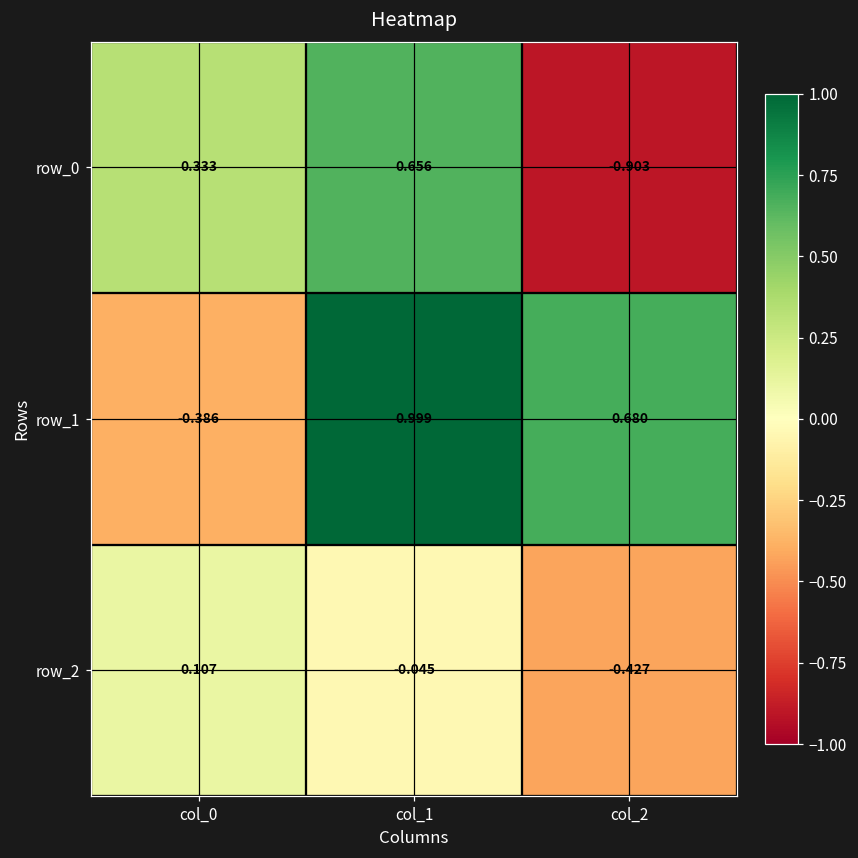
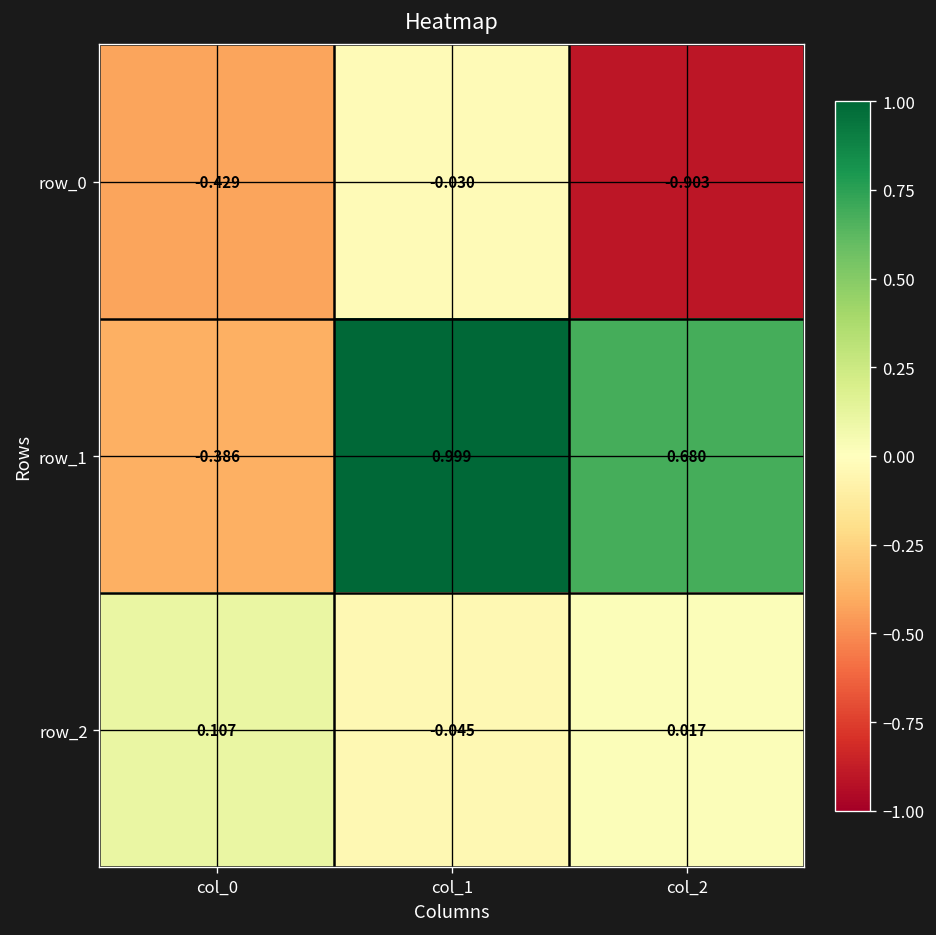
row_0, col_0: 0.333 -> -0.429
row_0, col_1: 0.656 -> -0.030
row_2, col_2: -0.427 -> 0.017
